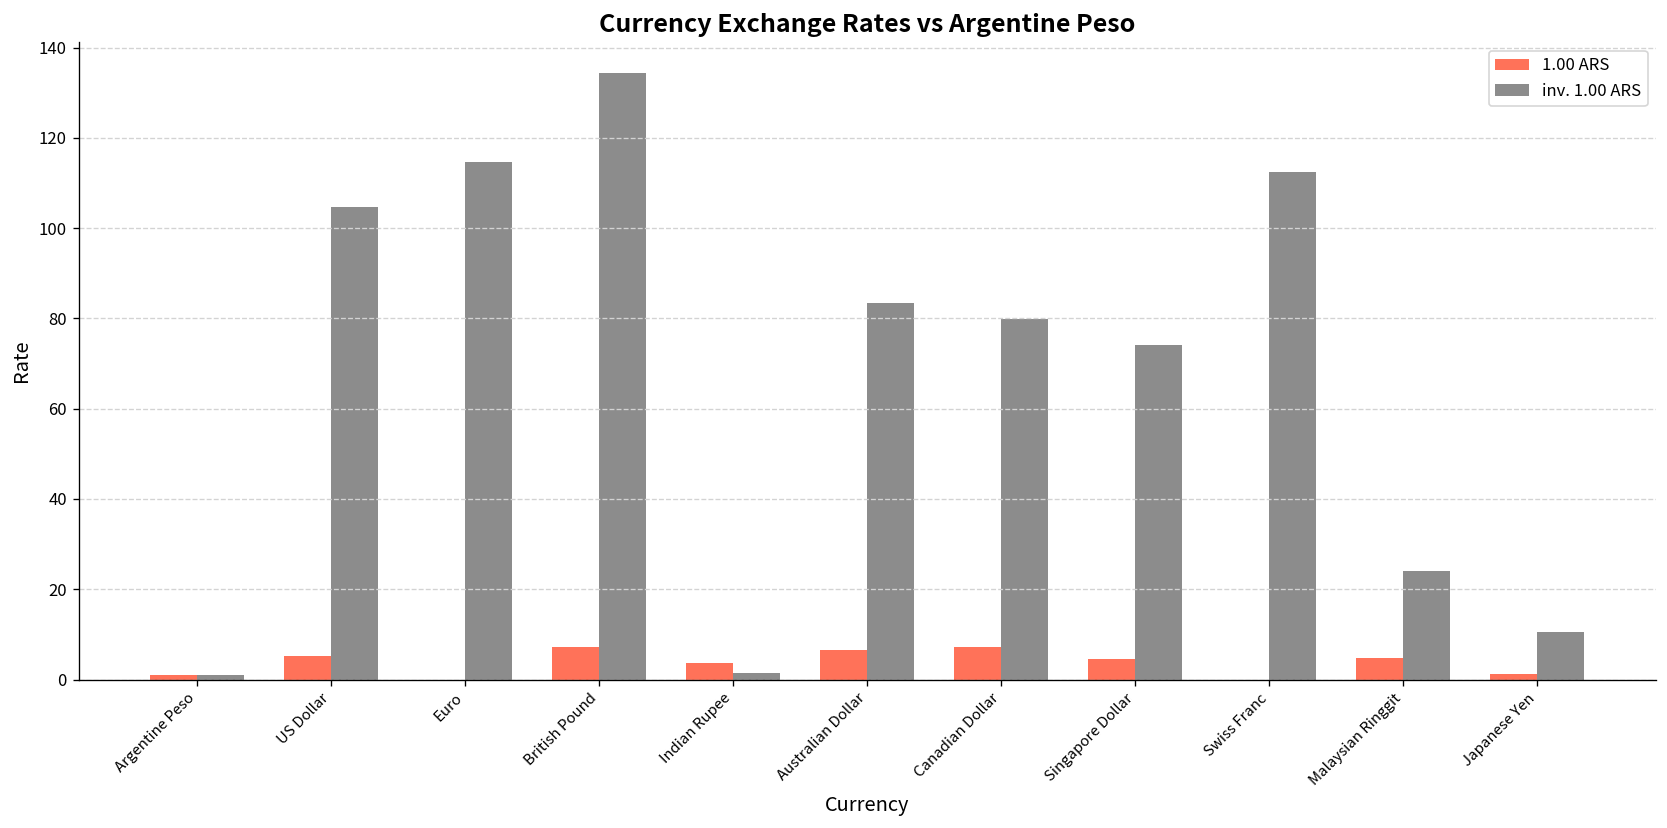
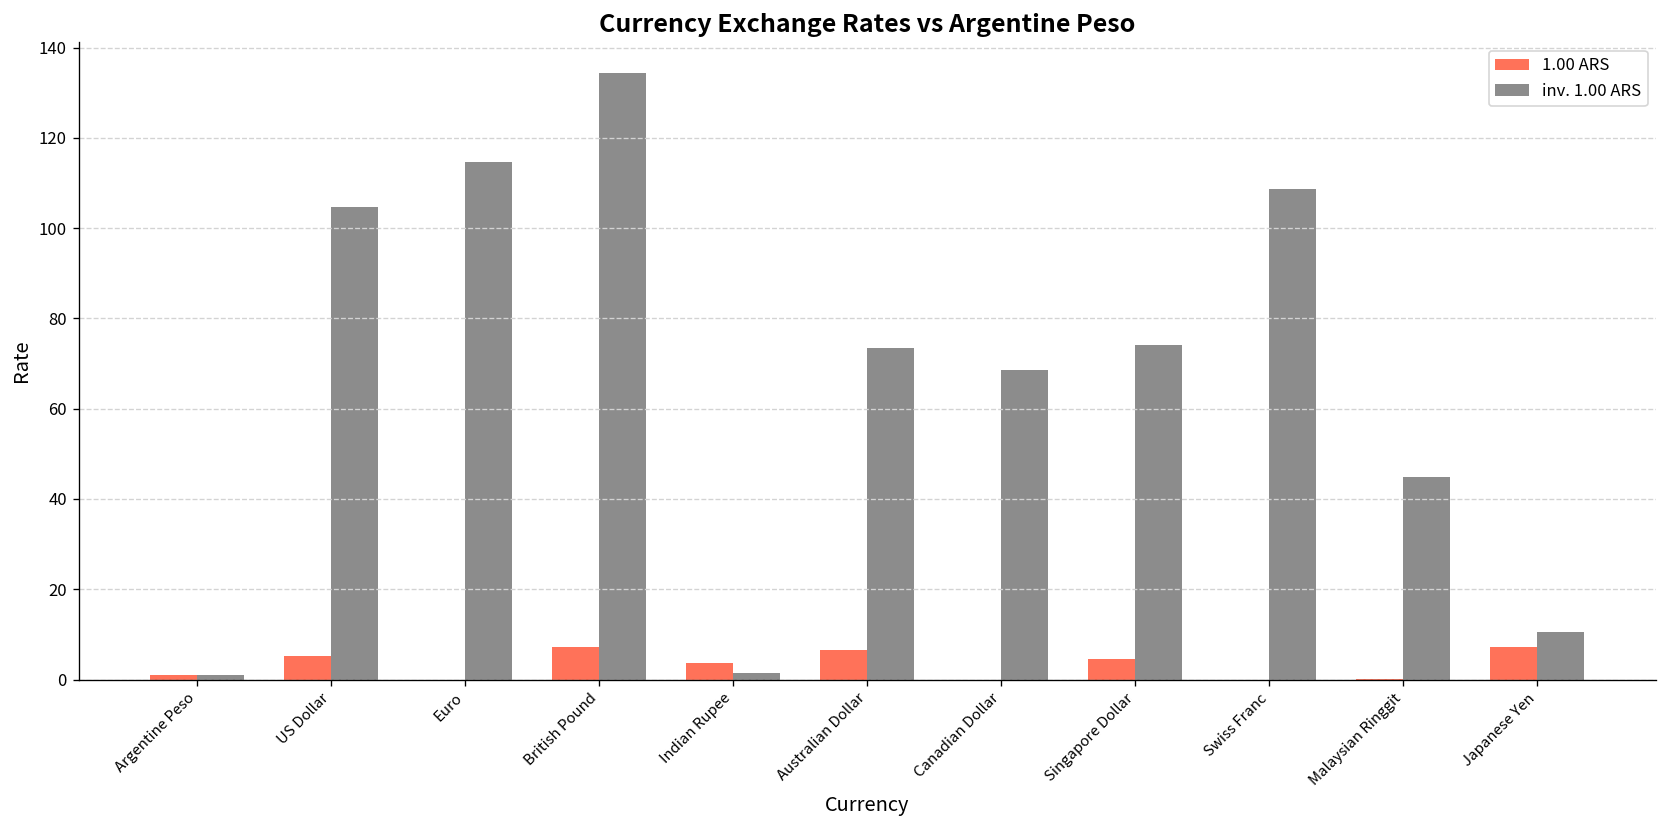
inv. 1.00 ARS, Australian Dollar: 83 -> 73
1.00 ARS, Canadian Dollar: 7 -> 0
inv. 1.00 ARS, Canadian Dollar: 80 -> 69
inv. 1.00 ARS, Swiss Franc: 112 -> 109
1.00 ARS, Malaysian Ringgit: 5 -> 0
inv. 1.00 ARS, Malaysian Ringgit: 24 -> 45
1.00 ARS, Japanese Yen: 1 -> 7
